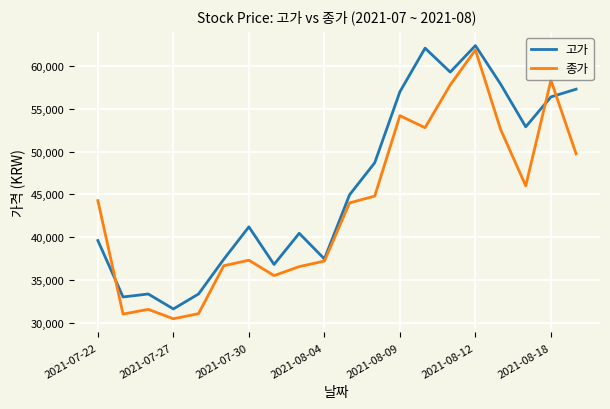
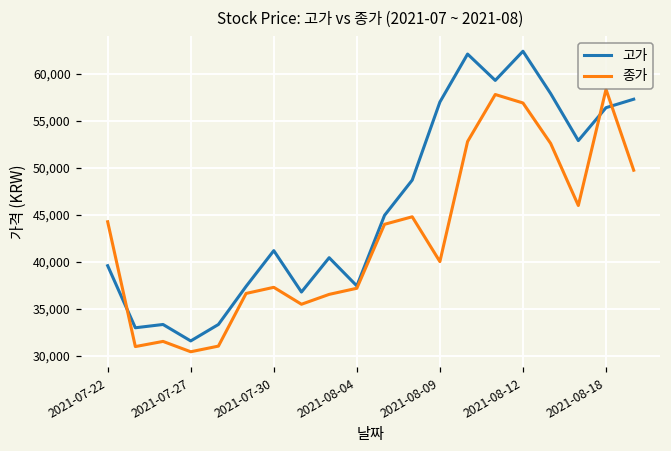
종가, 2021-08-09: 54,000 -> 40,000
종가, 2021-08-12: 62,000 -> 57,000
